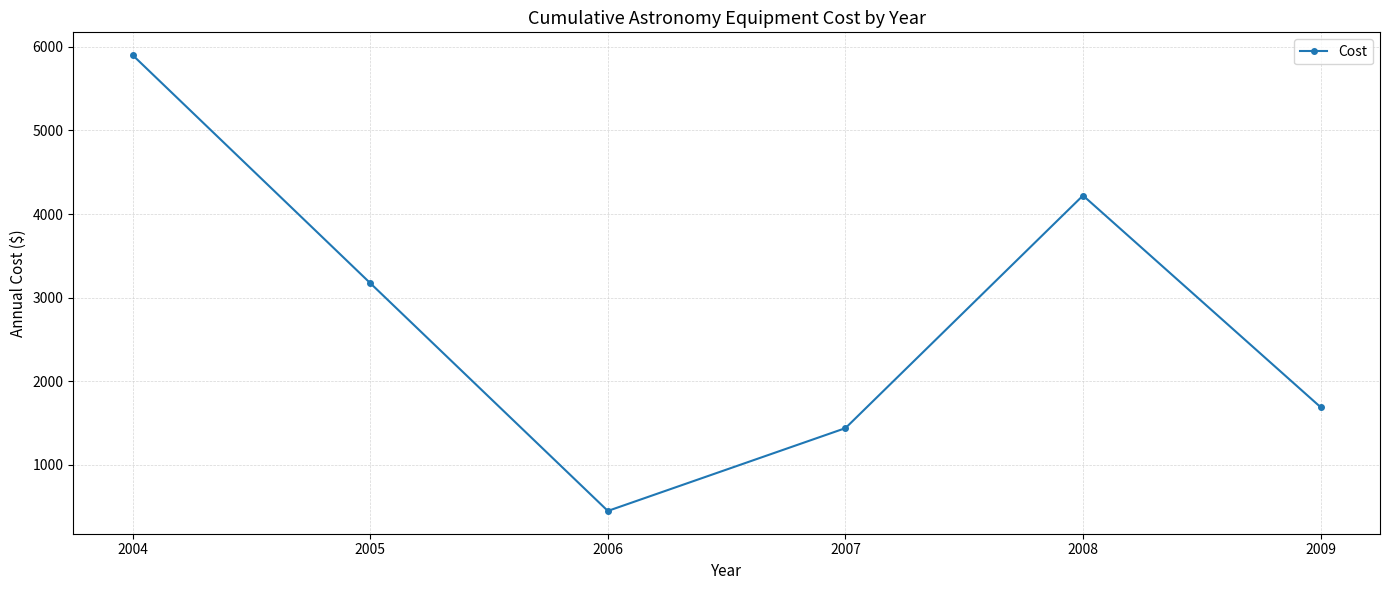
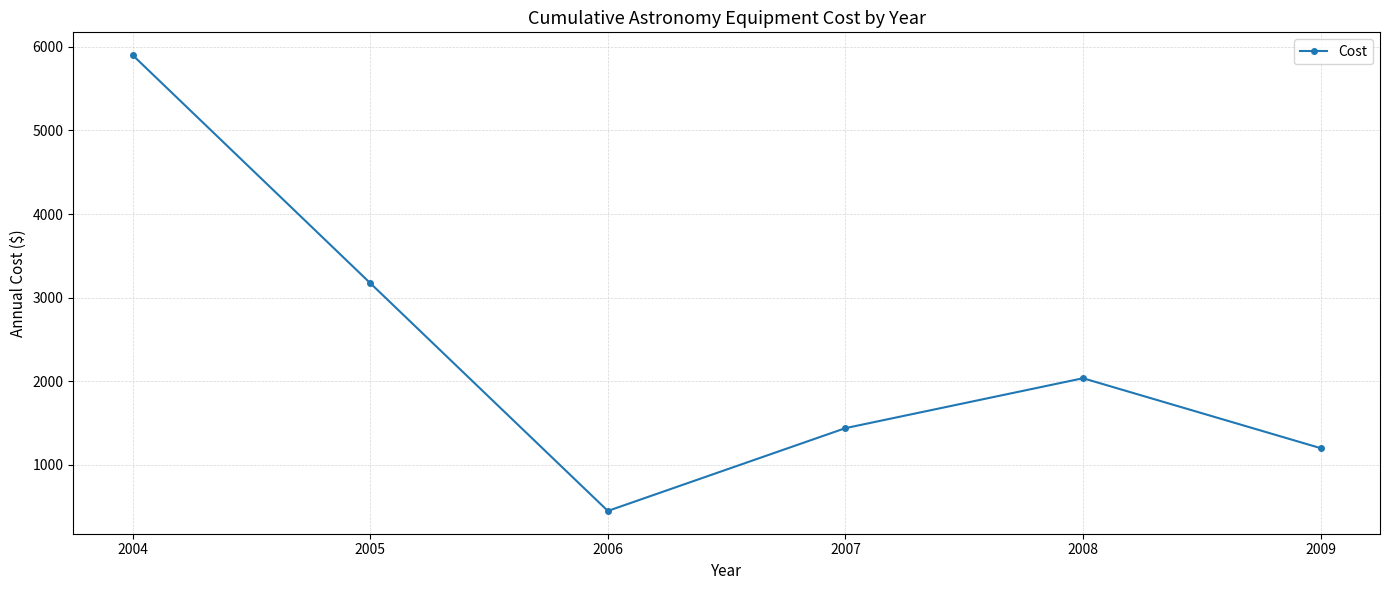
2008: 4200 -> 2000
2009: 1700 -> 1200
